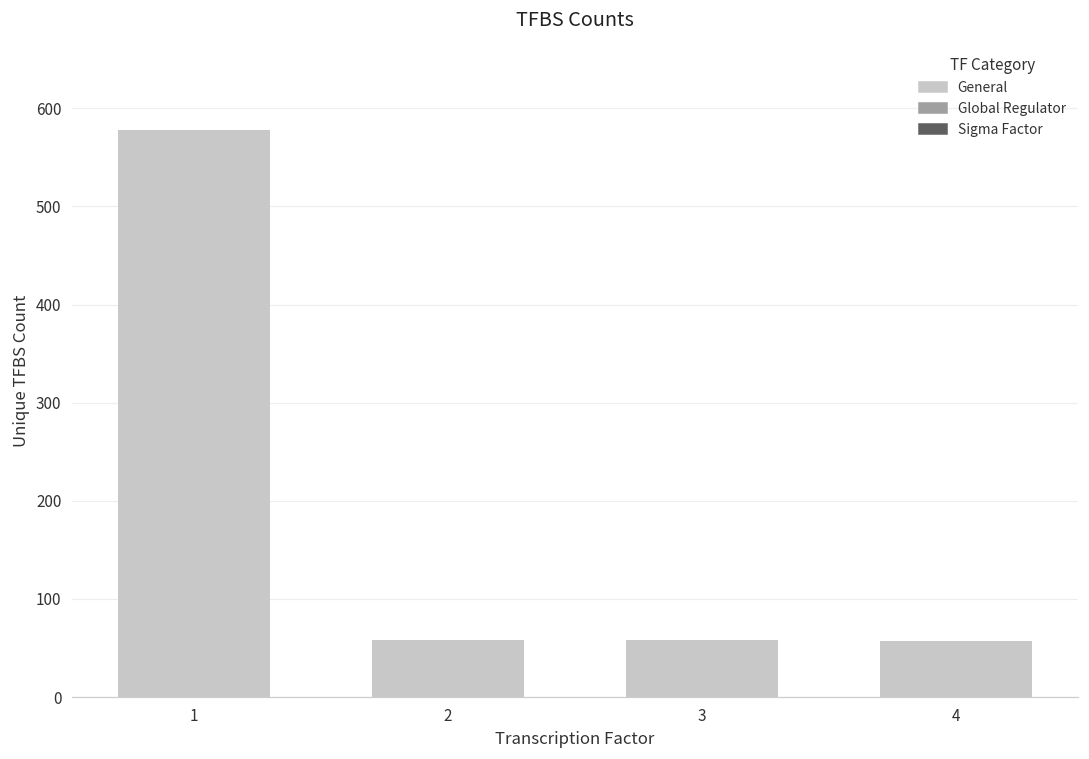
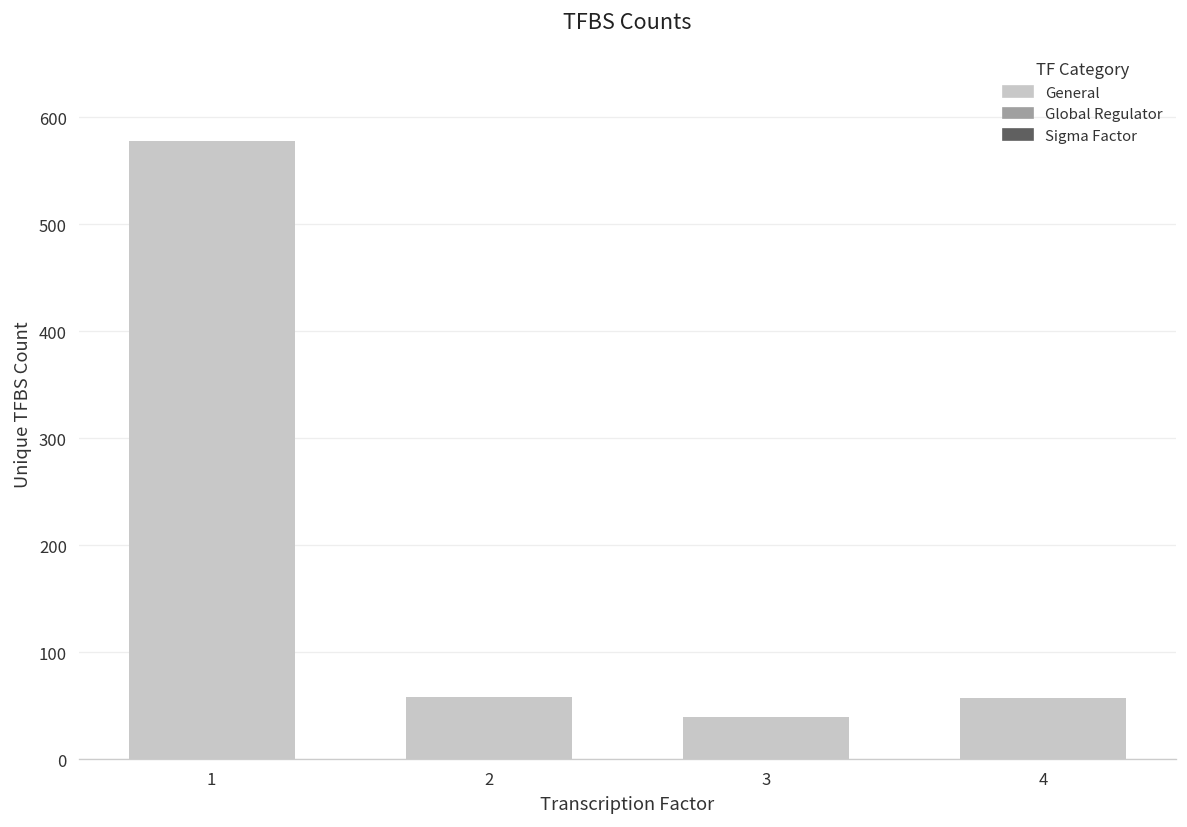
3: 60 -> 40
